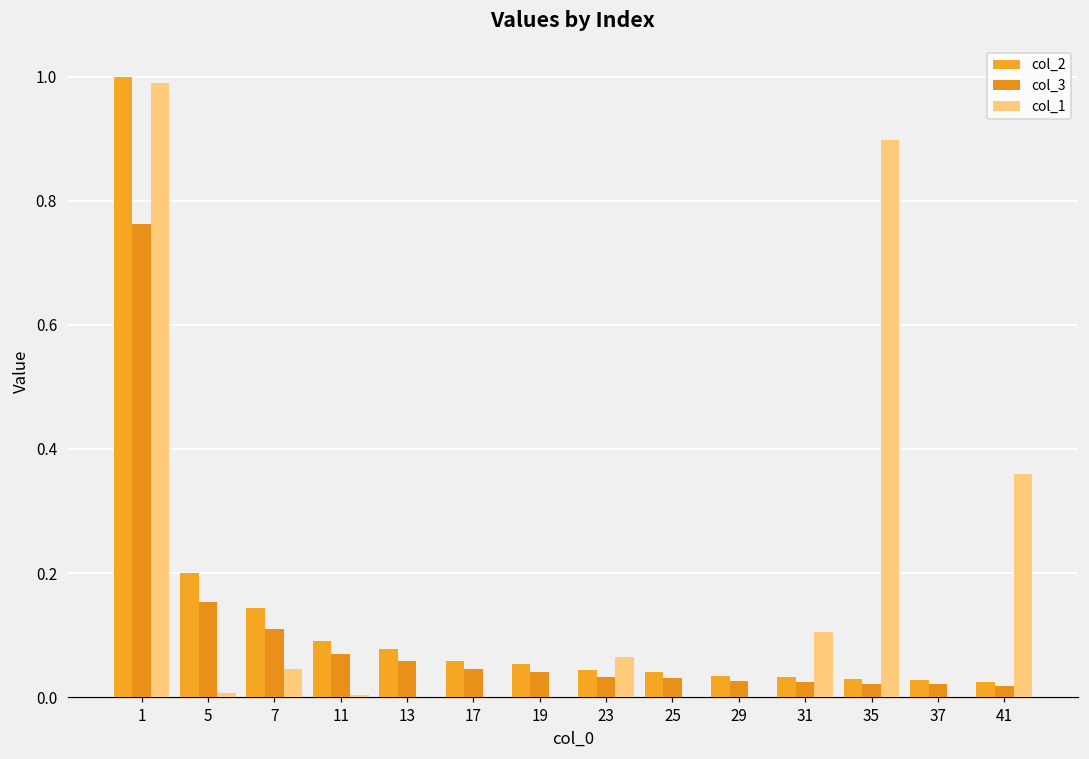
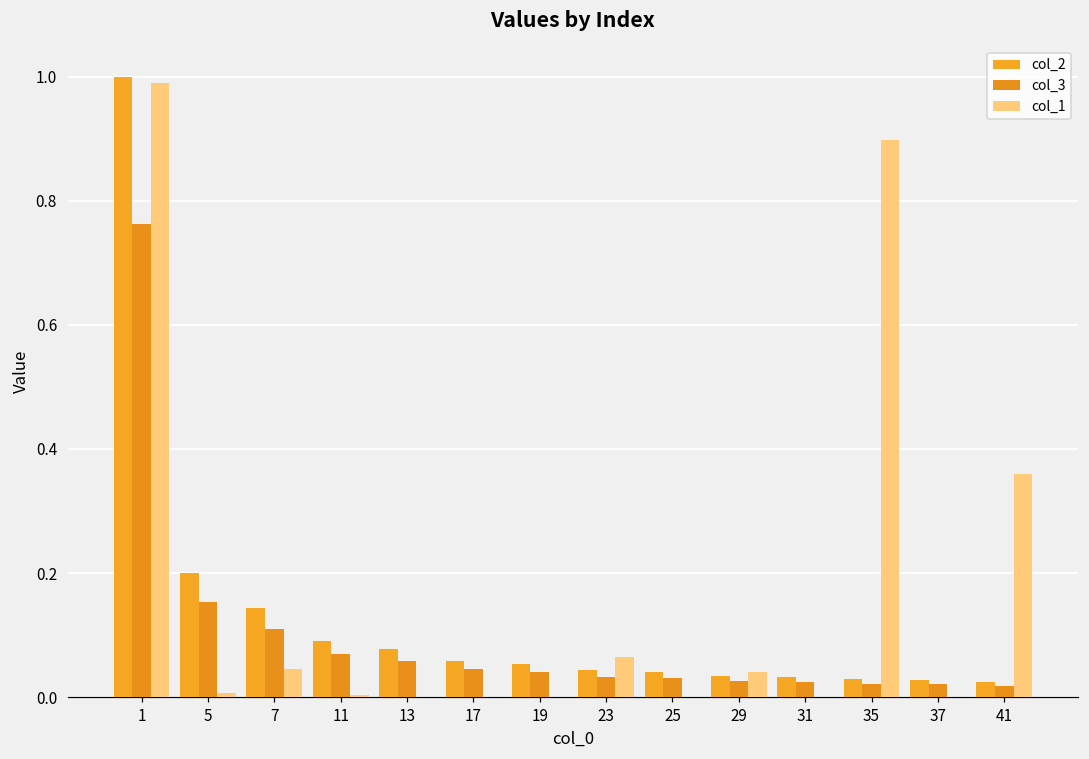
col_1, 29: 0.00 -> 0.04
col_1, 31: 0.10 -> 0.00
